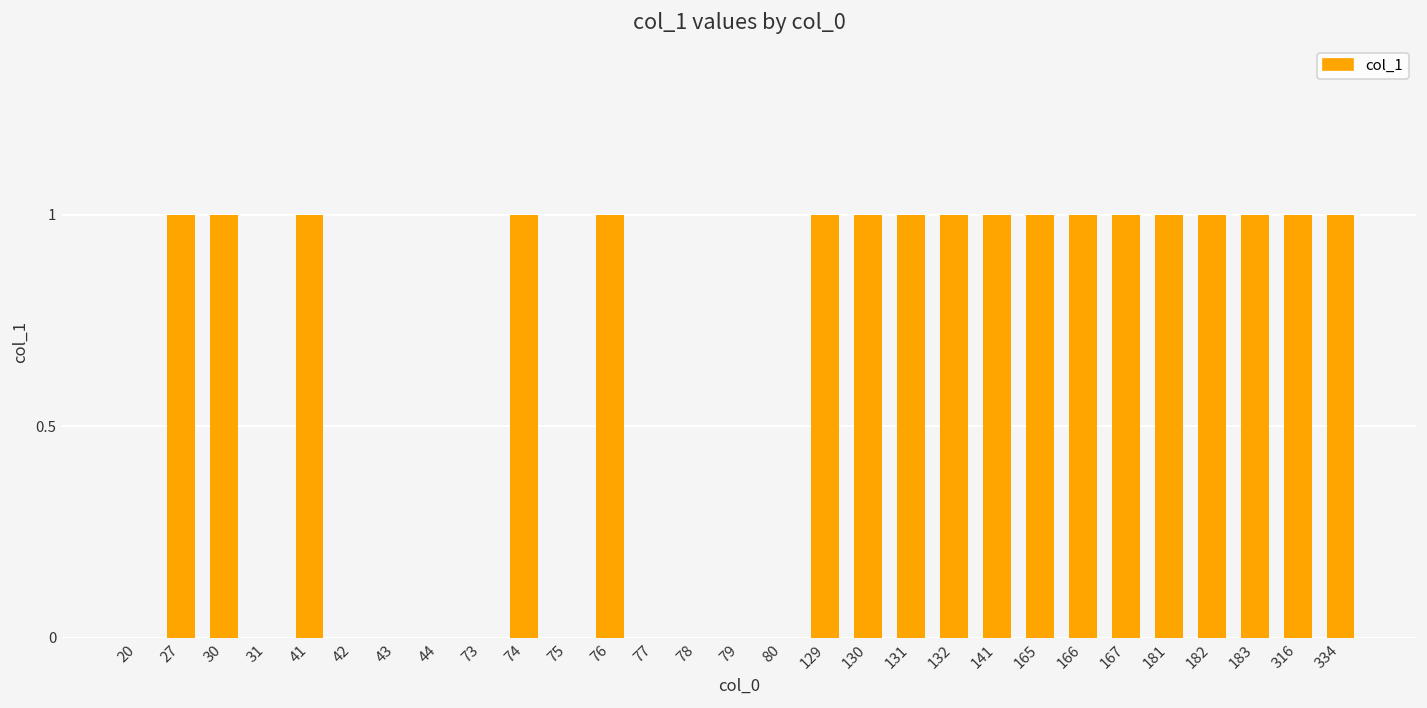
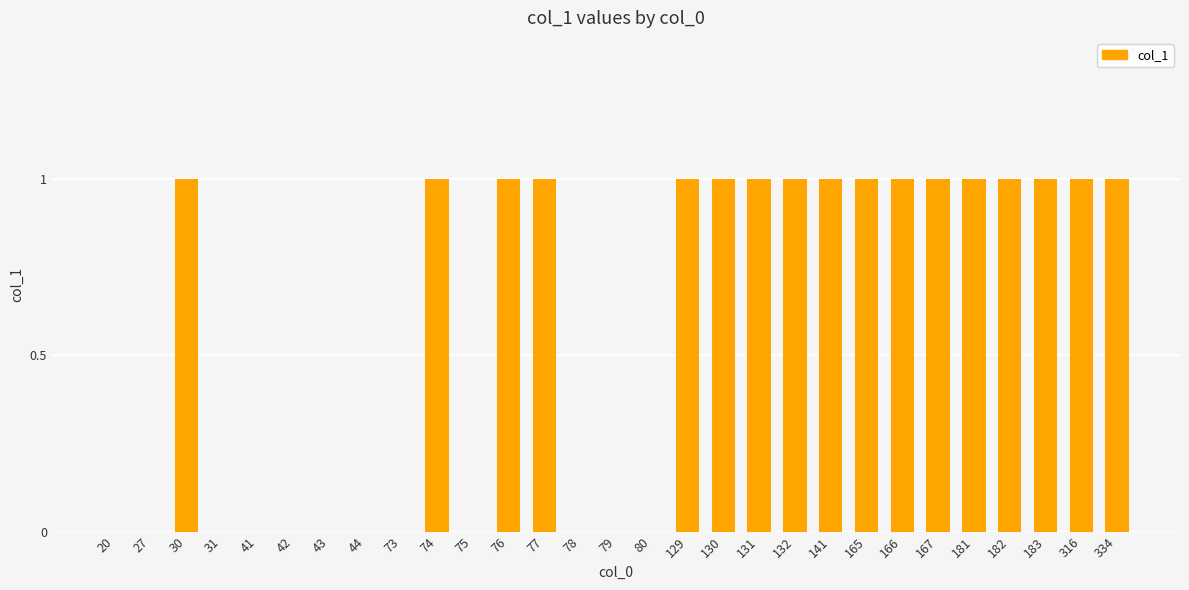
27: 1 -> 0
41: 1 -> 0
77: 0 -> 1
